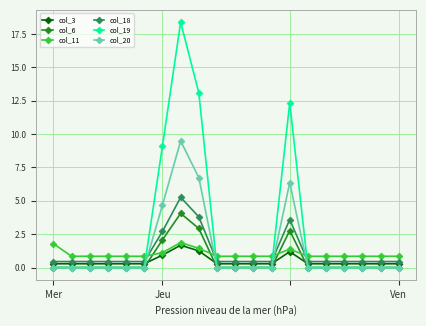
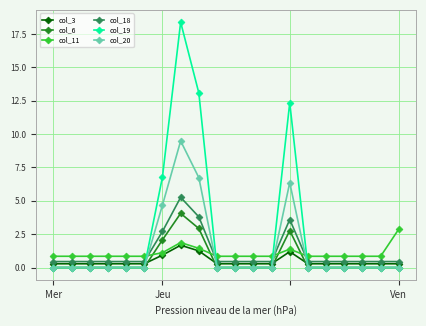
col_11, Mer: 1.8 -> 0.8
col_19, Jeu: 9.1 -> 6.8
col_11, Ven: 0.8 -> 2.9
